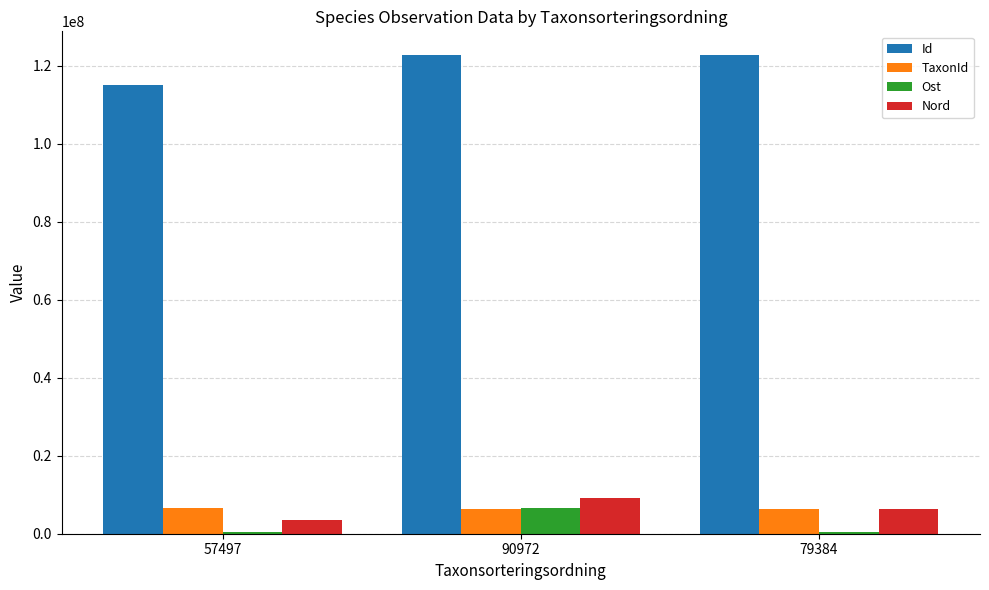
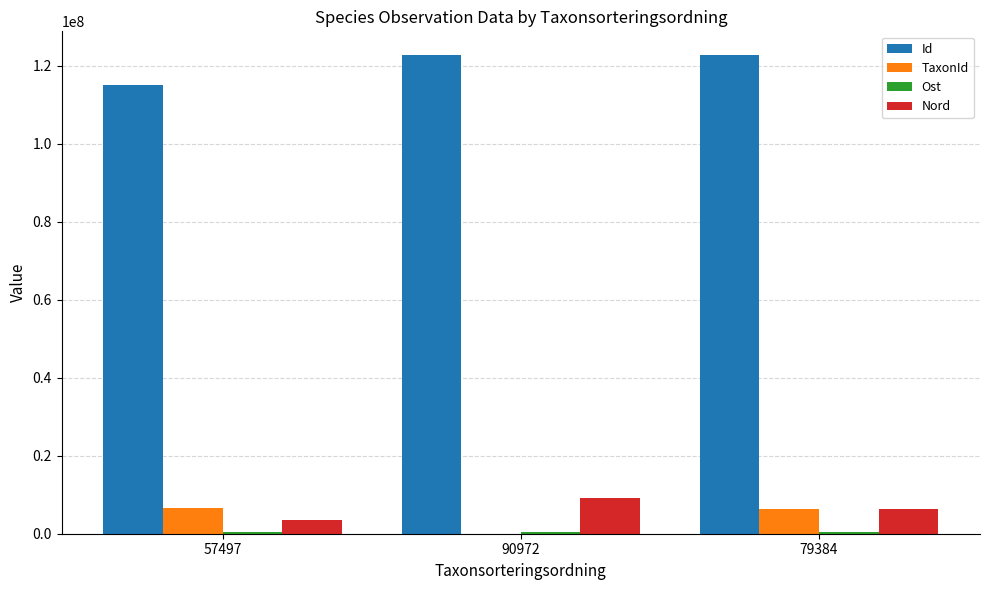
TaxonId, 90972: 6000000 -> 0
Ost, 90972: 7000000 -> 1000000
